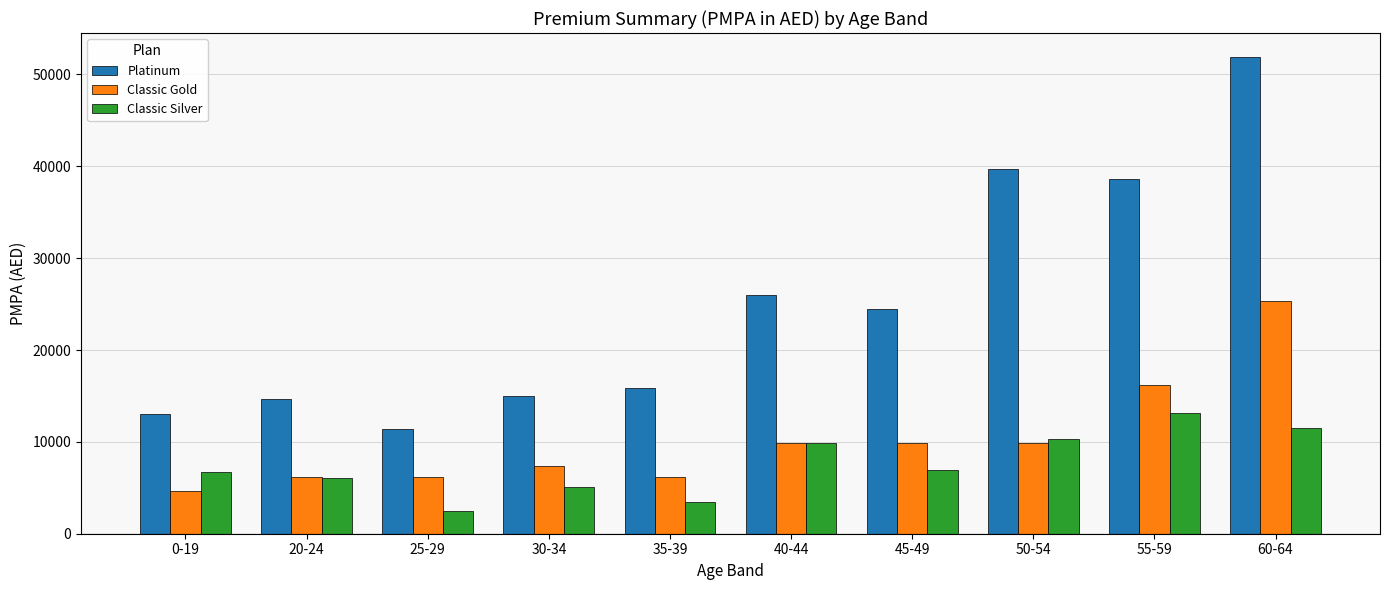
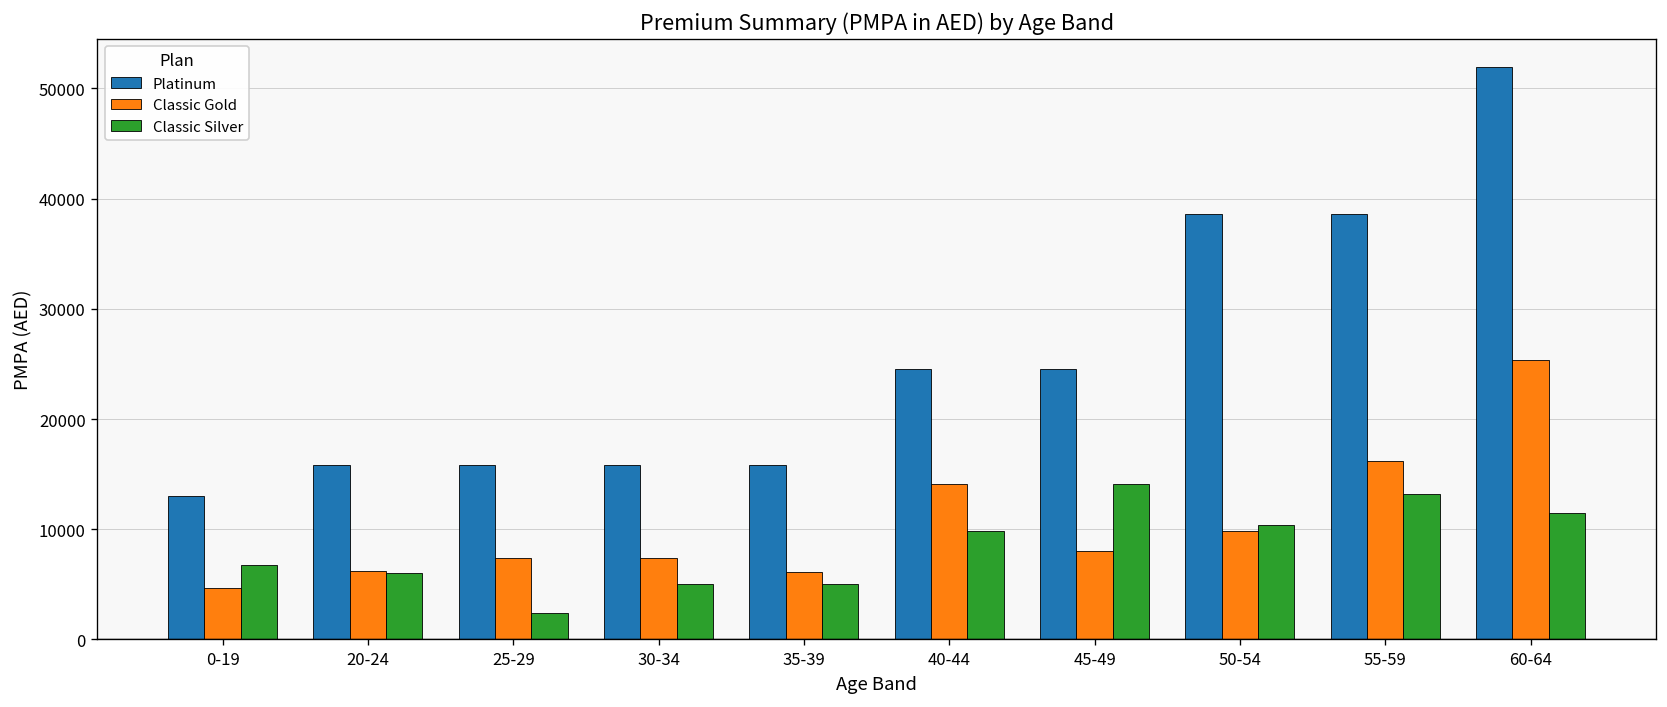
Platinum, 20-24: 15000 -> 16000
Platinum, 25-29: 11000 -> 16000
Classic Gold, 25-29: 6000 -> 7000
Platinum, 30-34: 15000 -> 16000
Classic Silver, 35-39: 3000 -> 5000
Platinum, 40-44: 26000 -> 25000
Classic Gold, 40-44: 10000 -> 14000
Classic Gold, 45-49: 10000 -> 8000
Classic Silver, 45-49: 7000 -> 14000
Platinum, 50-54: 40000 -> 39000
